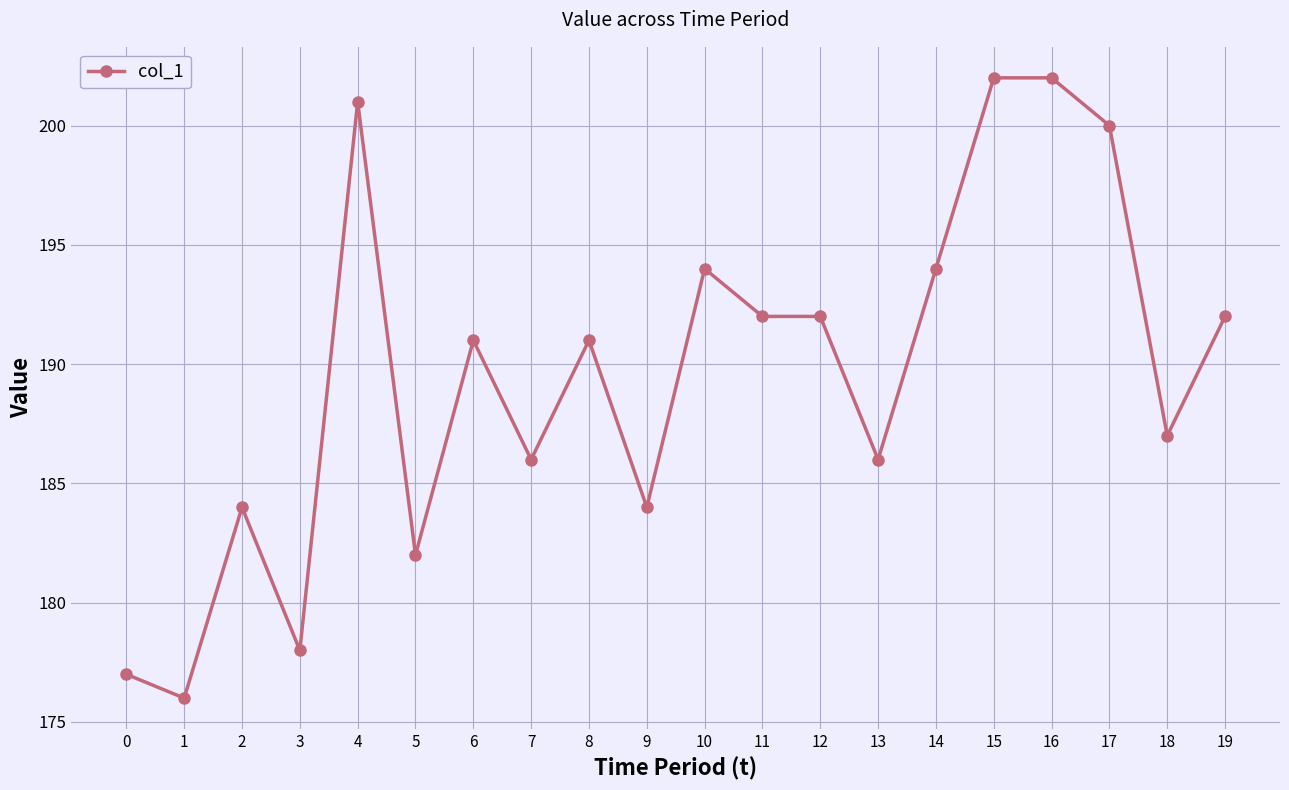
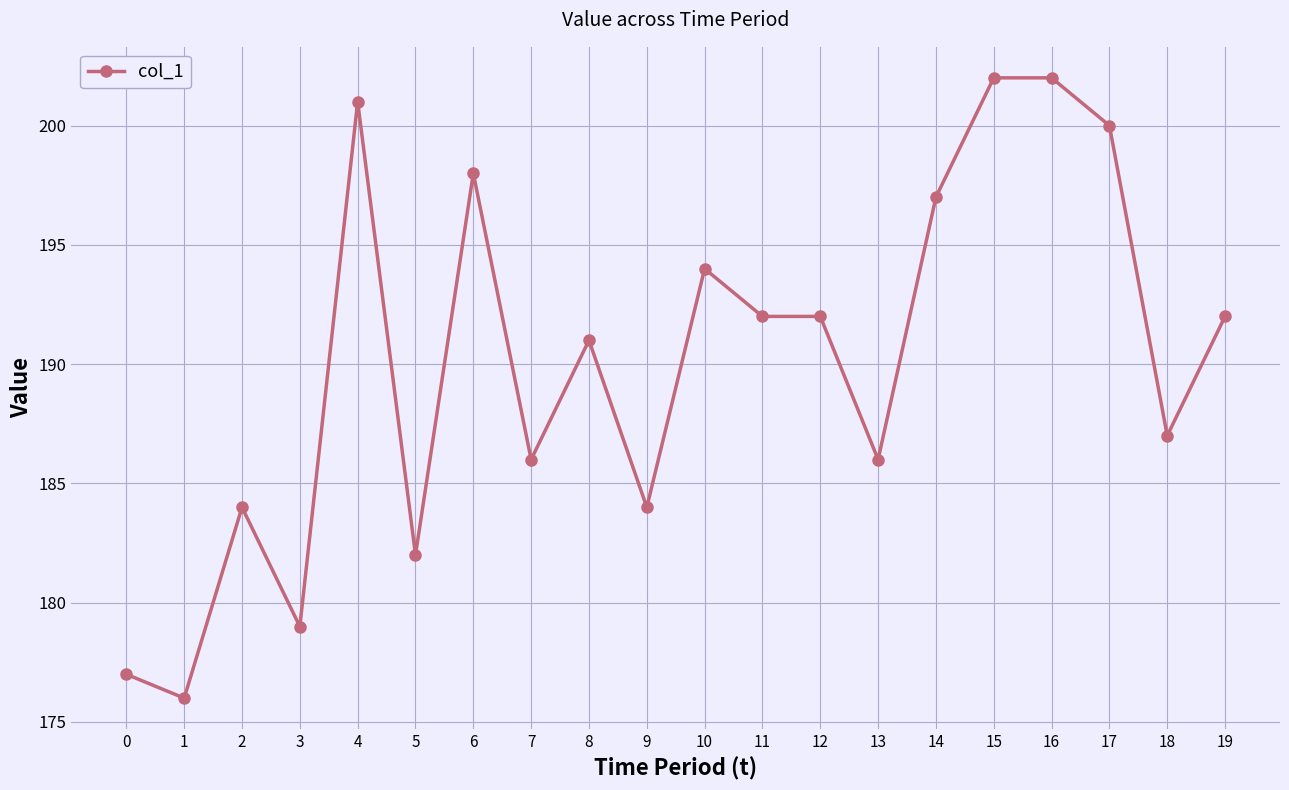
3: 178 -> 179
6: 191 -> 198
14: 194 -> 197
